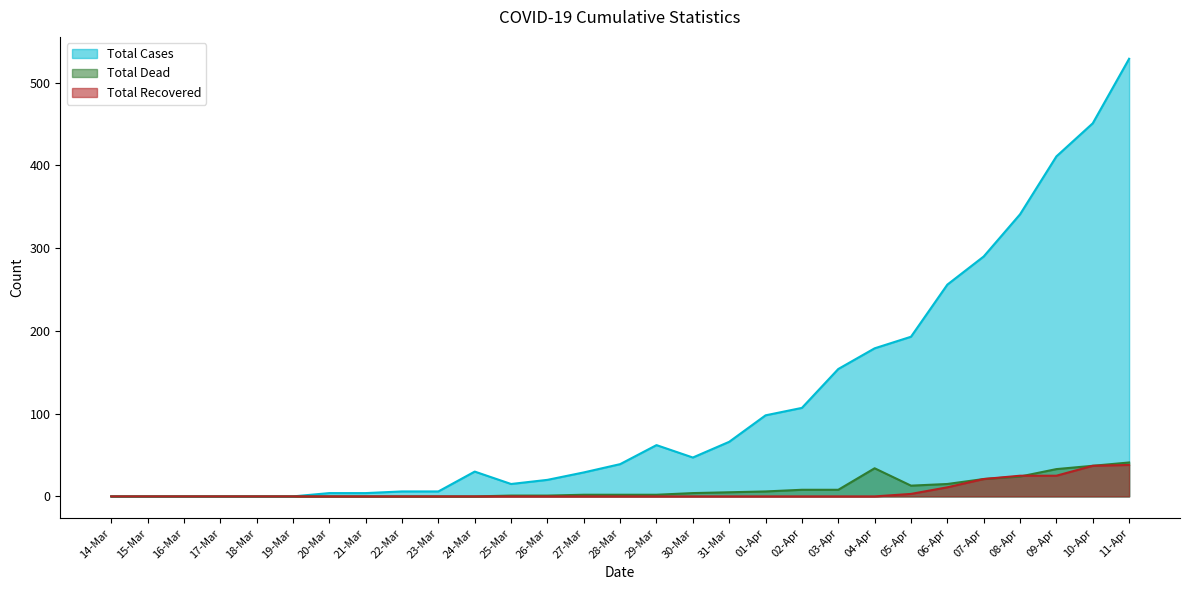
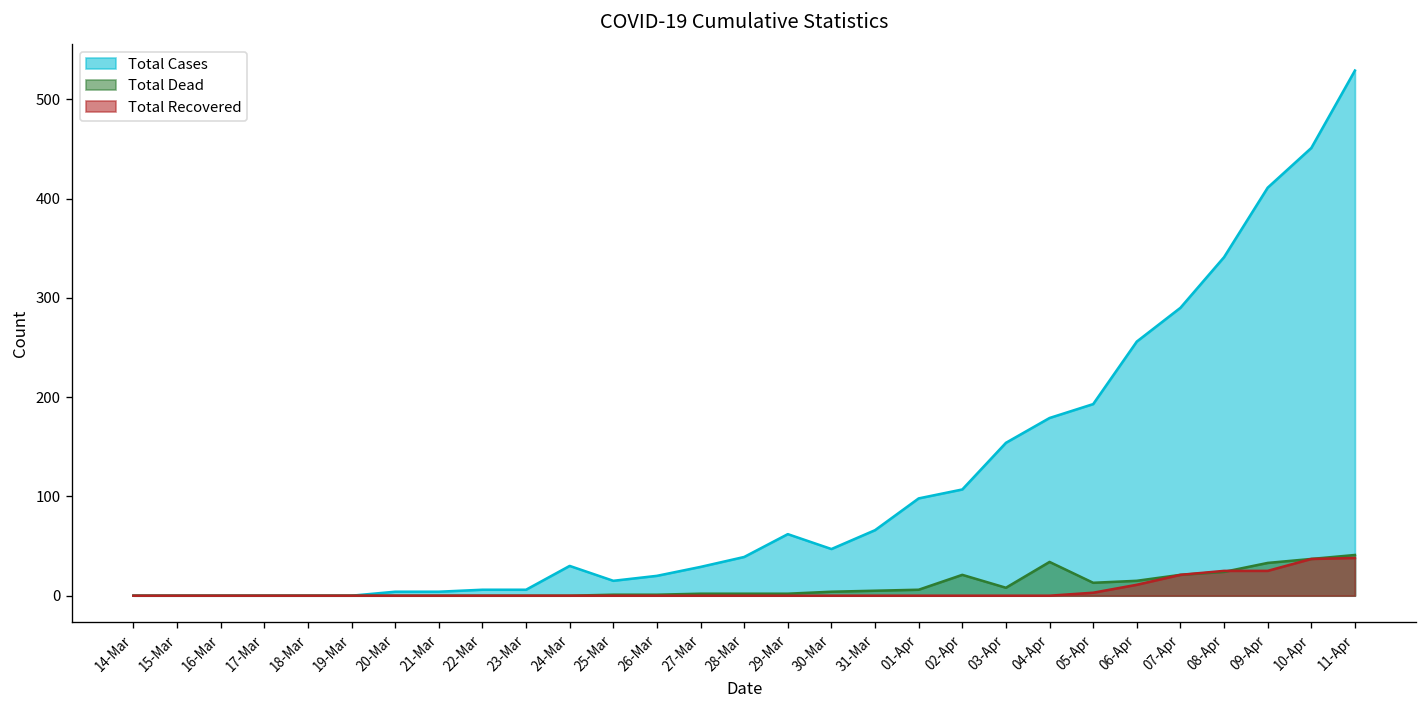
Total Dead, 02-Apr: 10 -> 20
